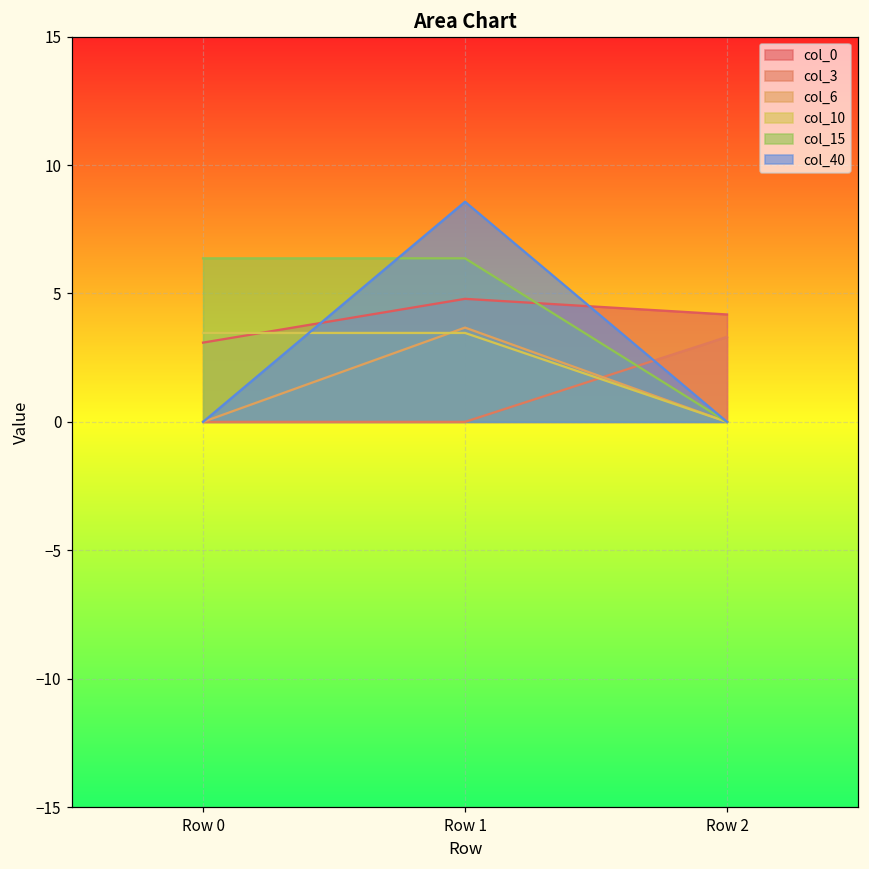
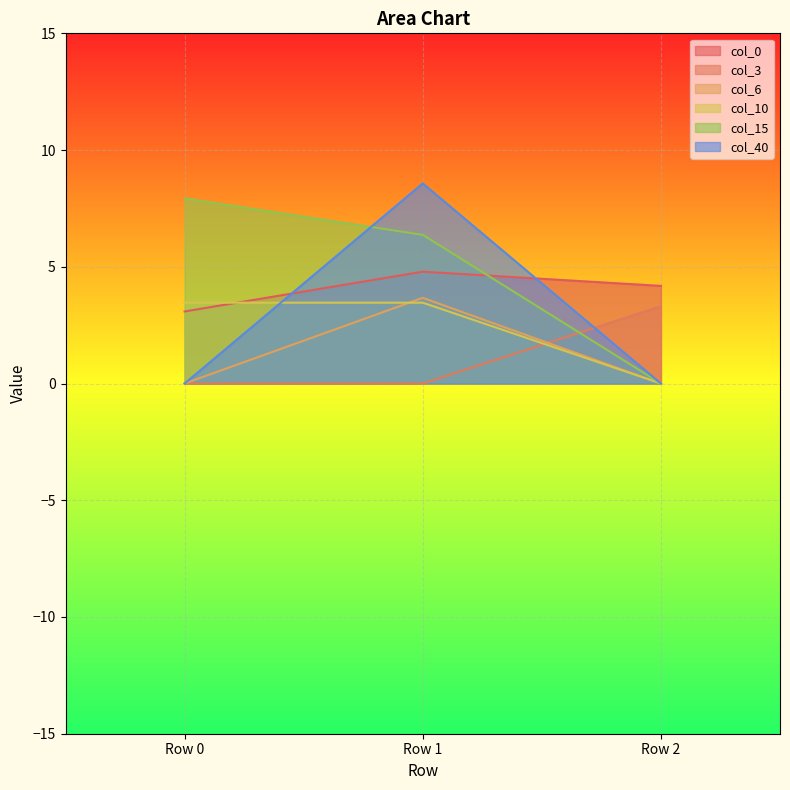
col_15, Row 0: 6.4 -> 7.9
